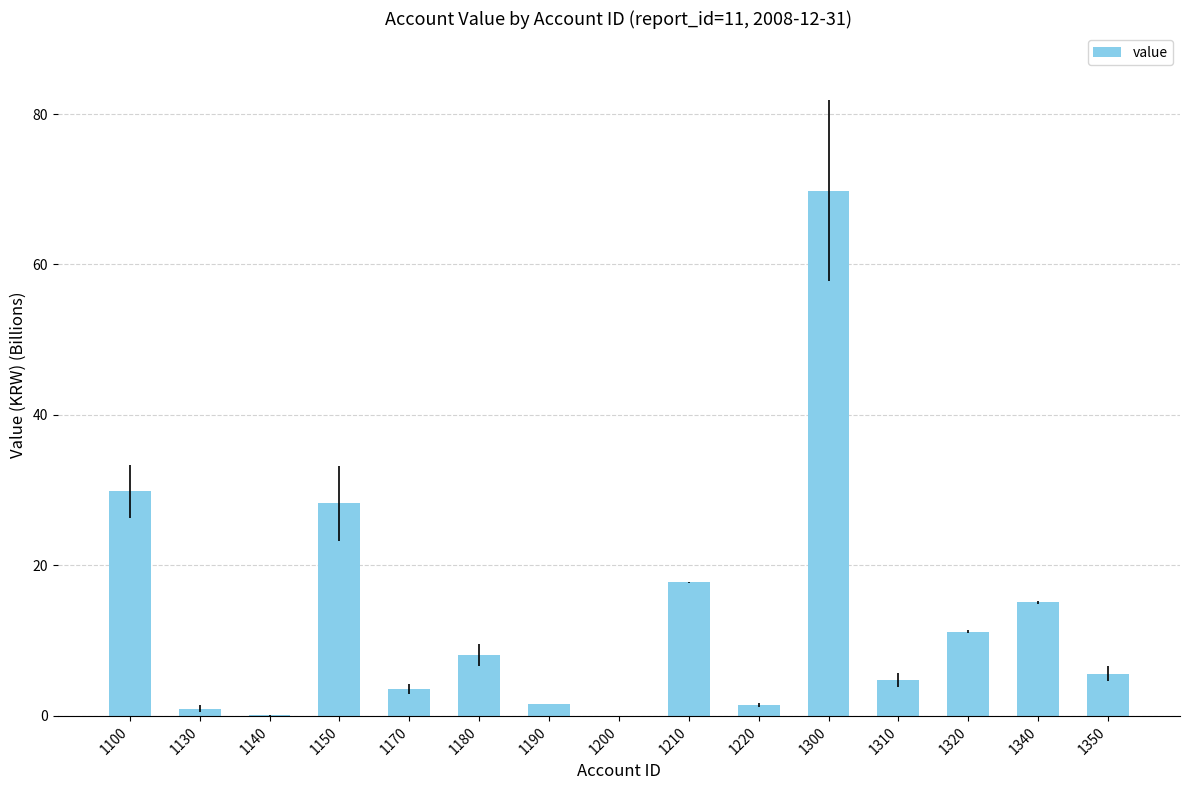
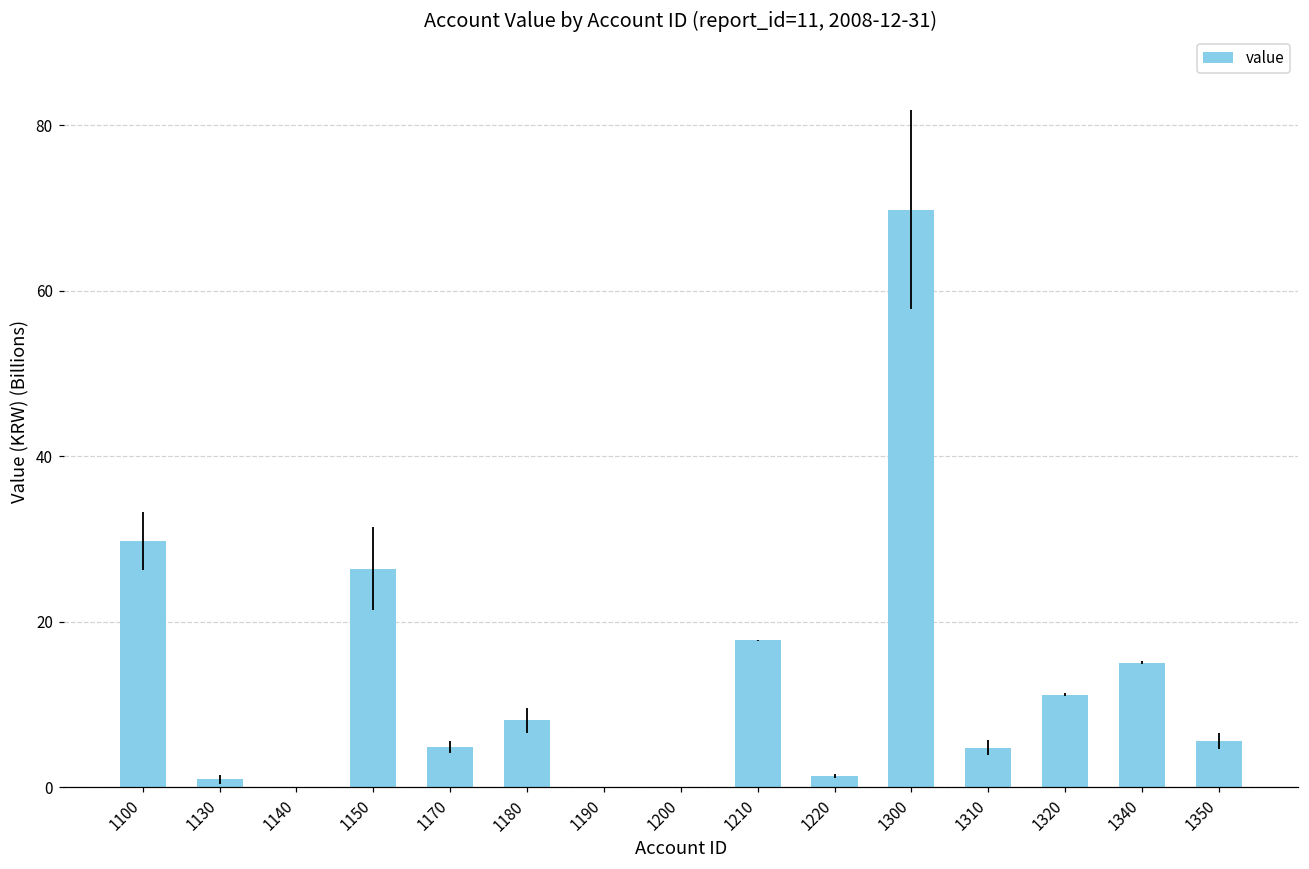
1150: 28 -> 26
1170: 4 -> 5
1190: 2 -> 0
